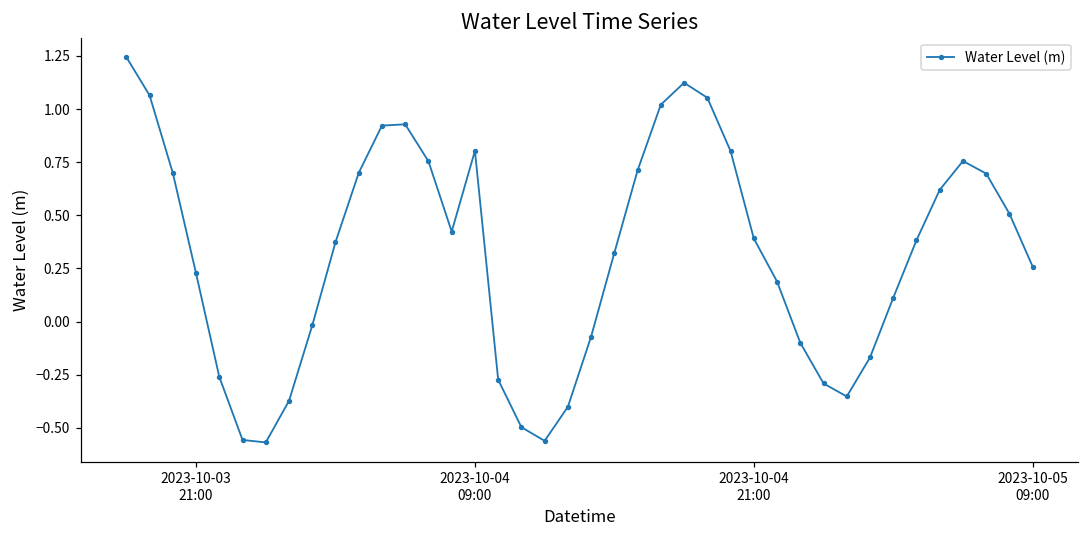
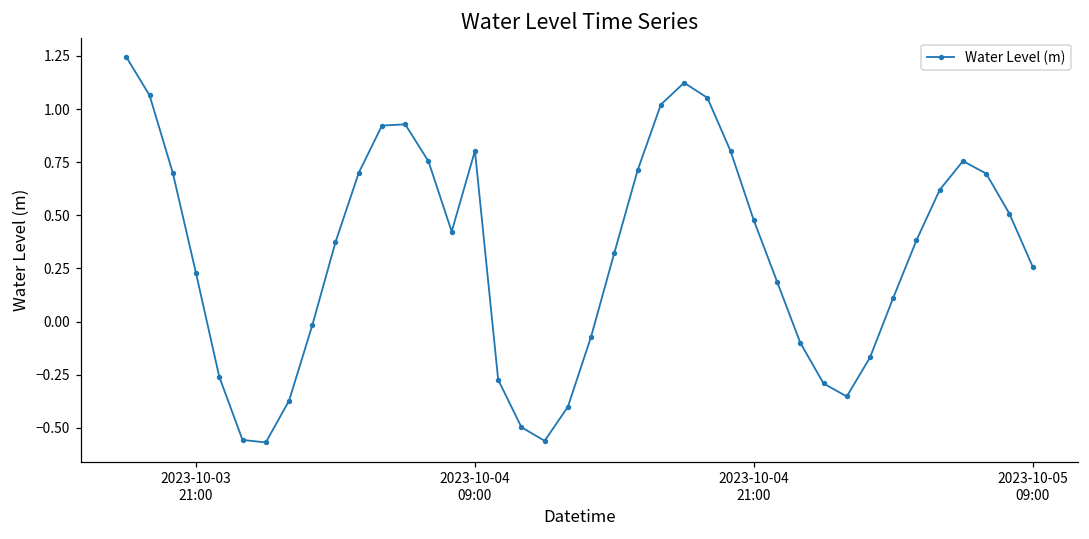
2023-10-04 21:00: 0.39 -> 0.48
